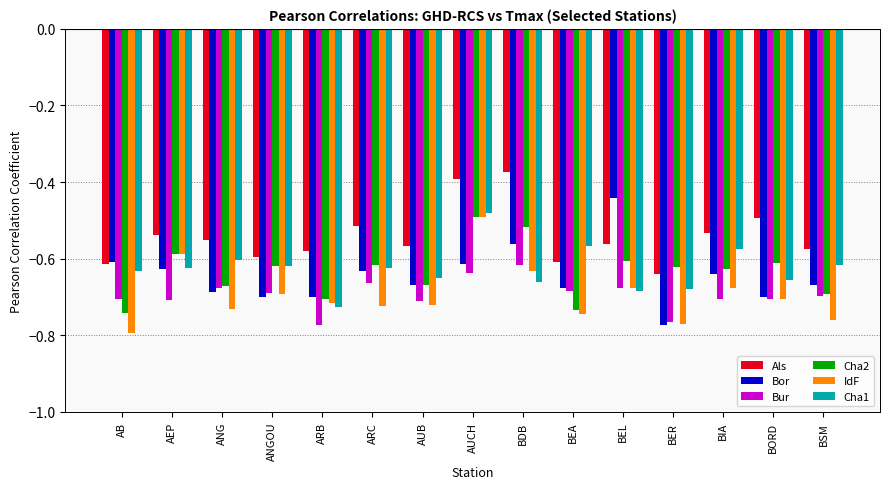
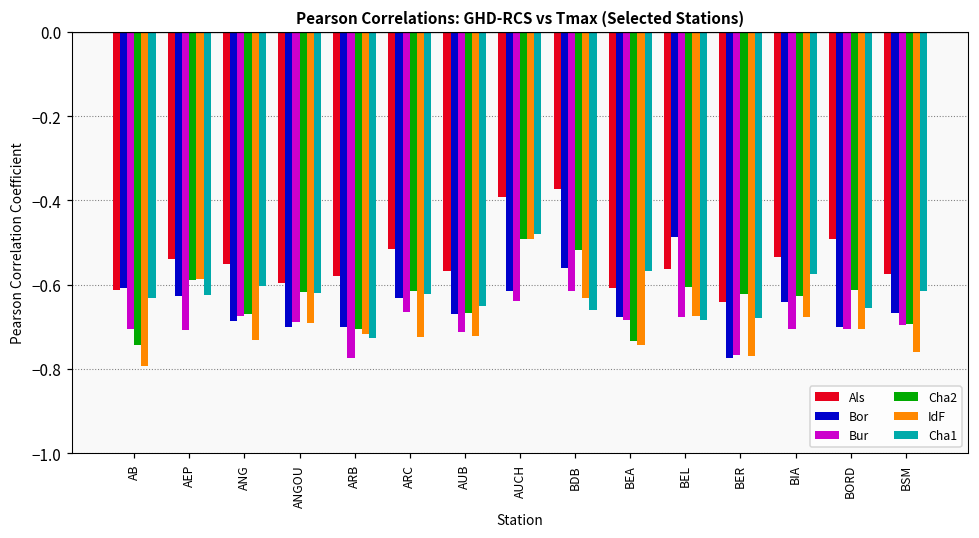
Bor, BEL: -0.44 -> -0.49
